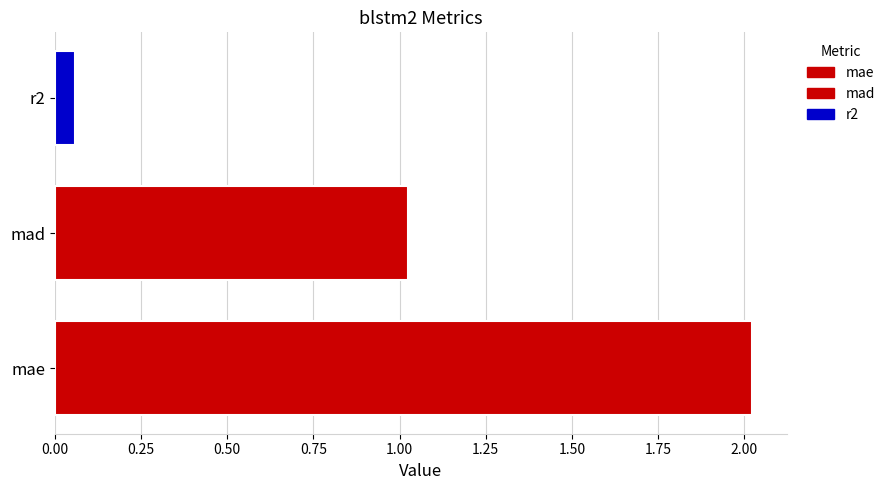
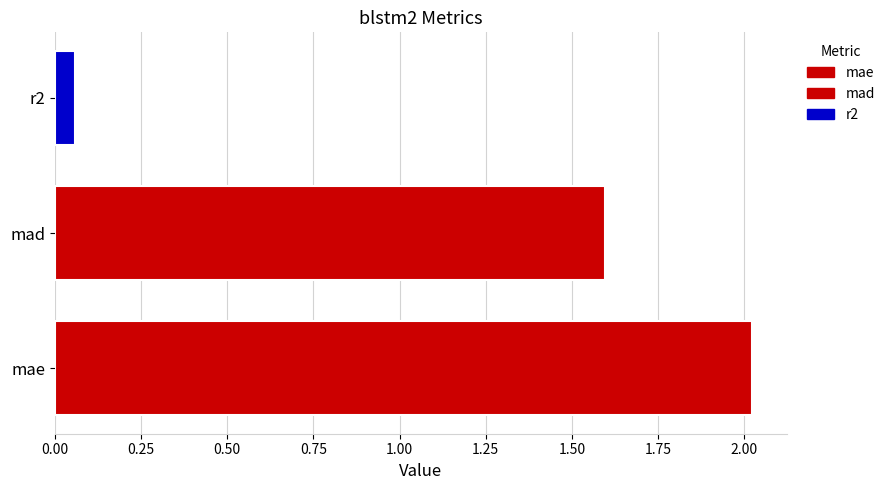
mad: 1.02 -> 1.60
